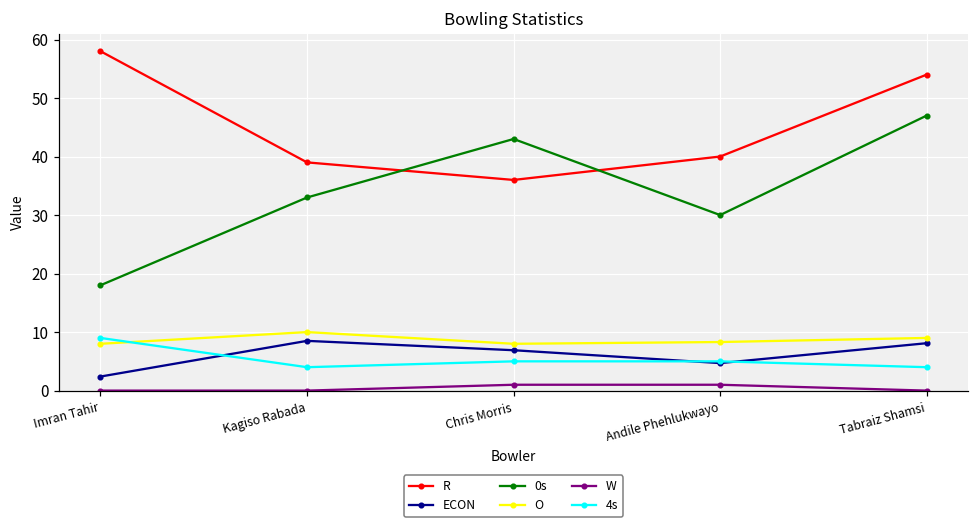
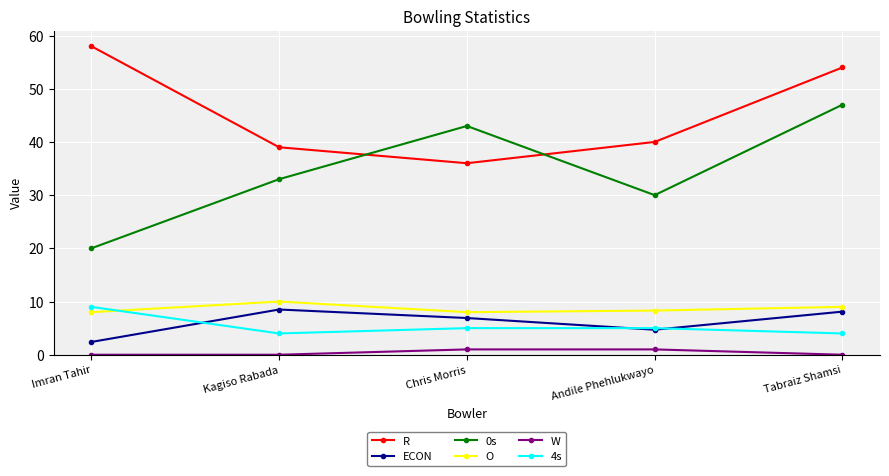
0s, Imran Tahir: 18 -> 20
